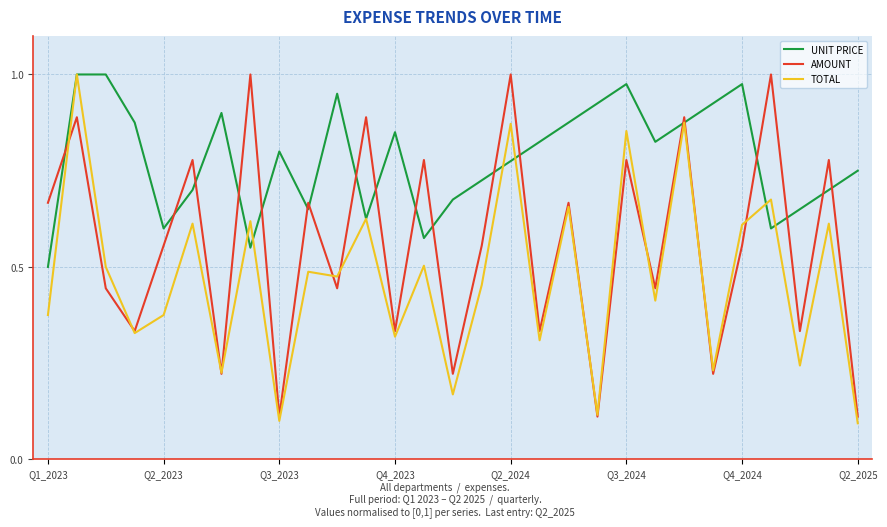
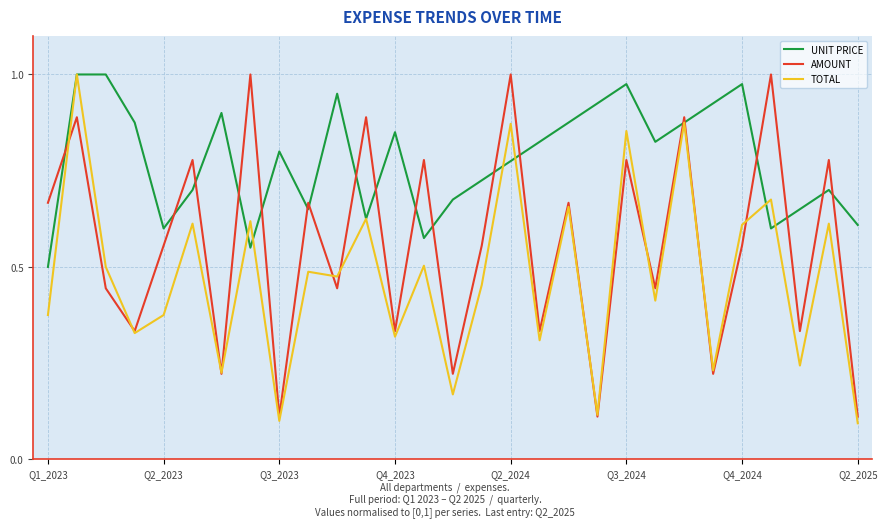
UNIT PRICE, Q2_2025: 0.75 -> 0.61
